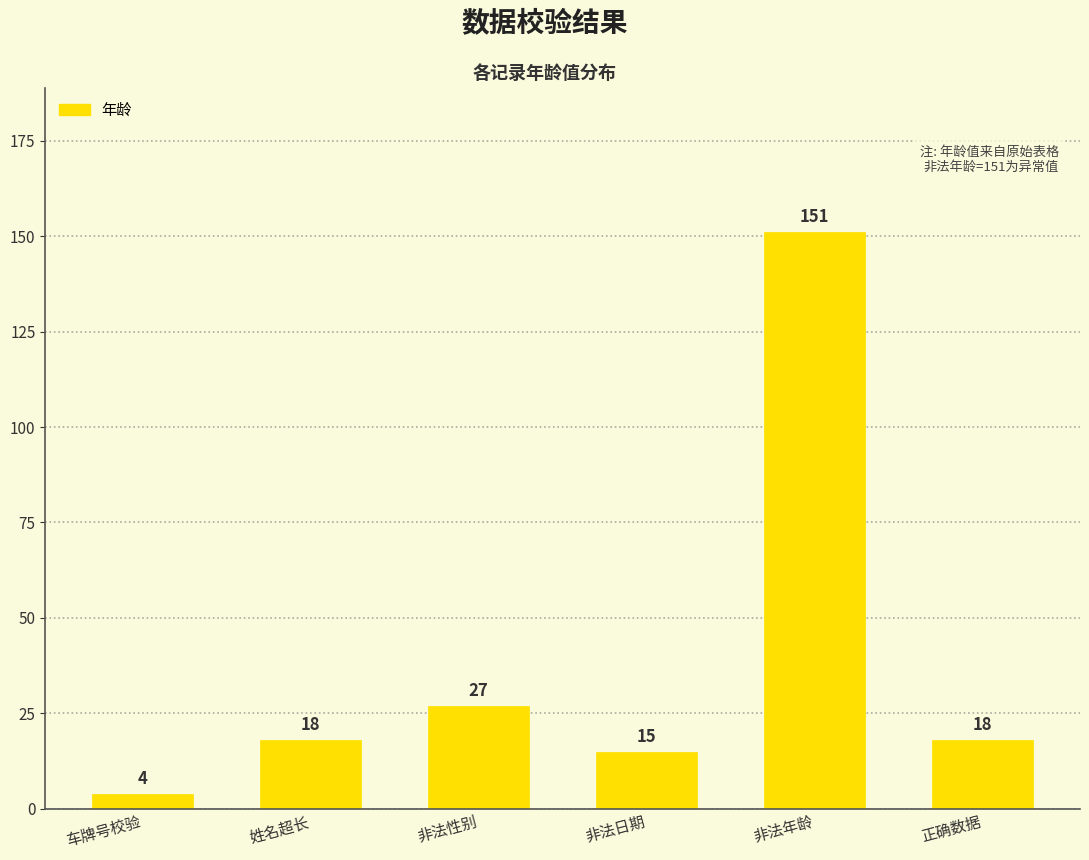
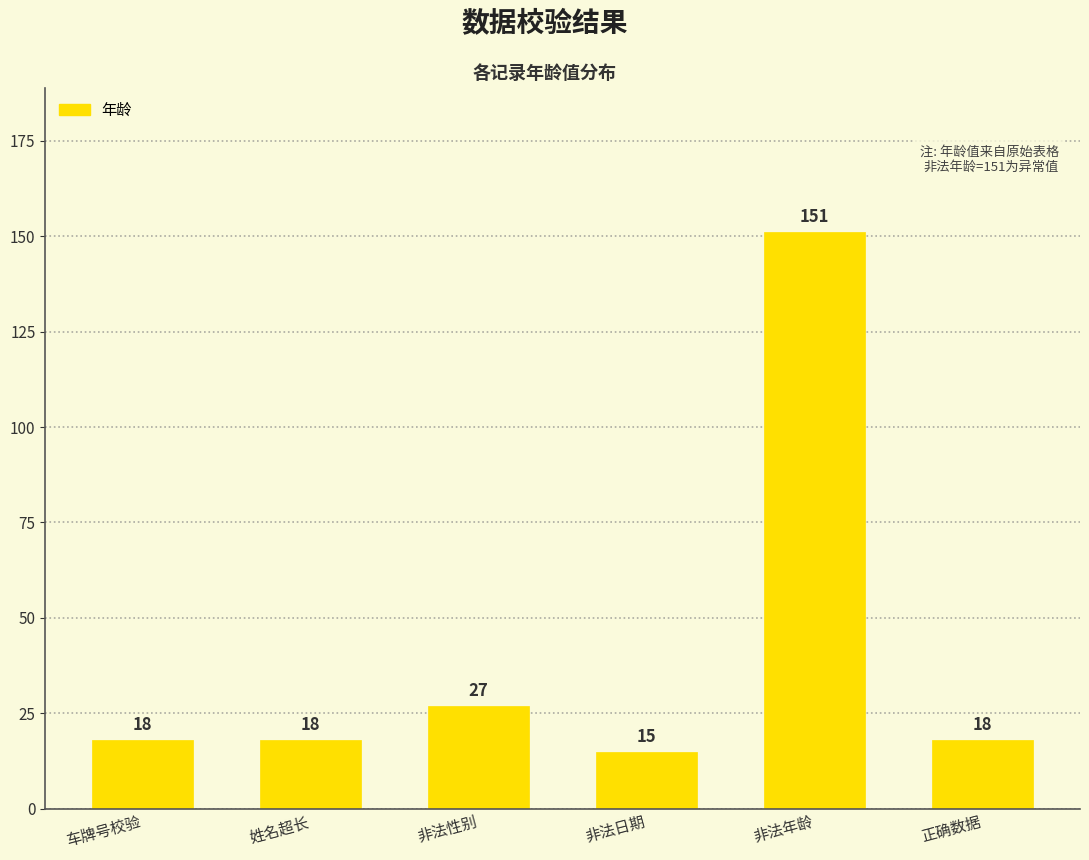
车牌号校验: 4 -> 18
